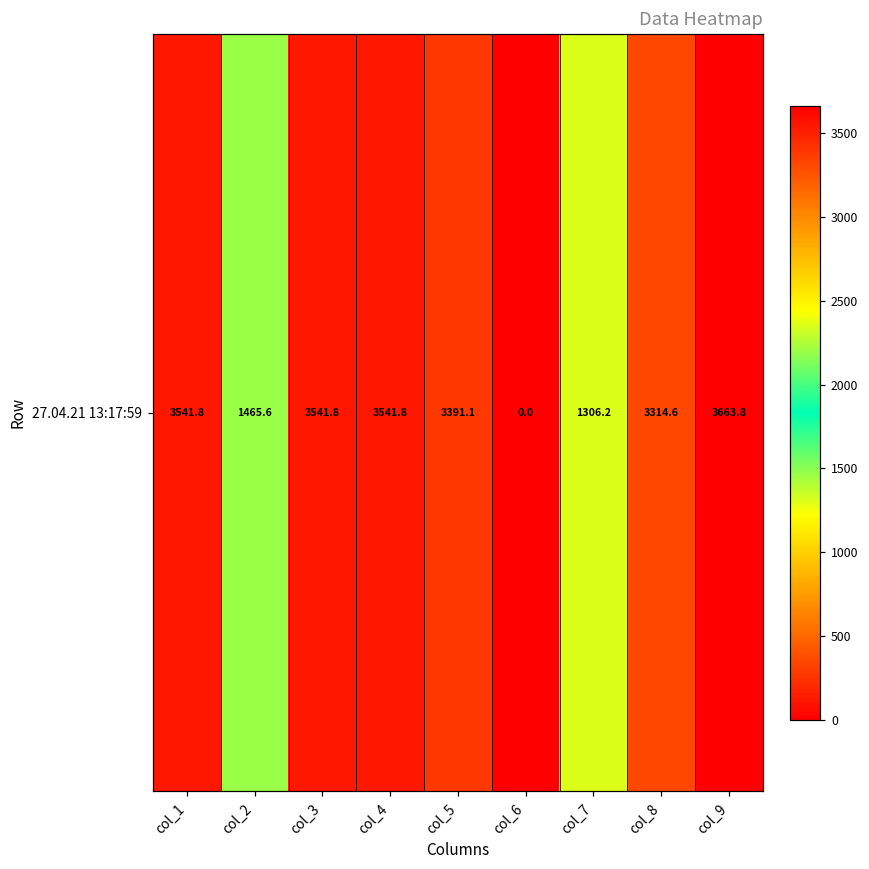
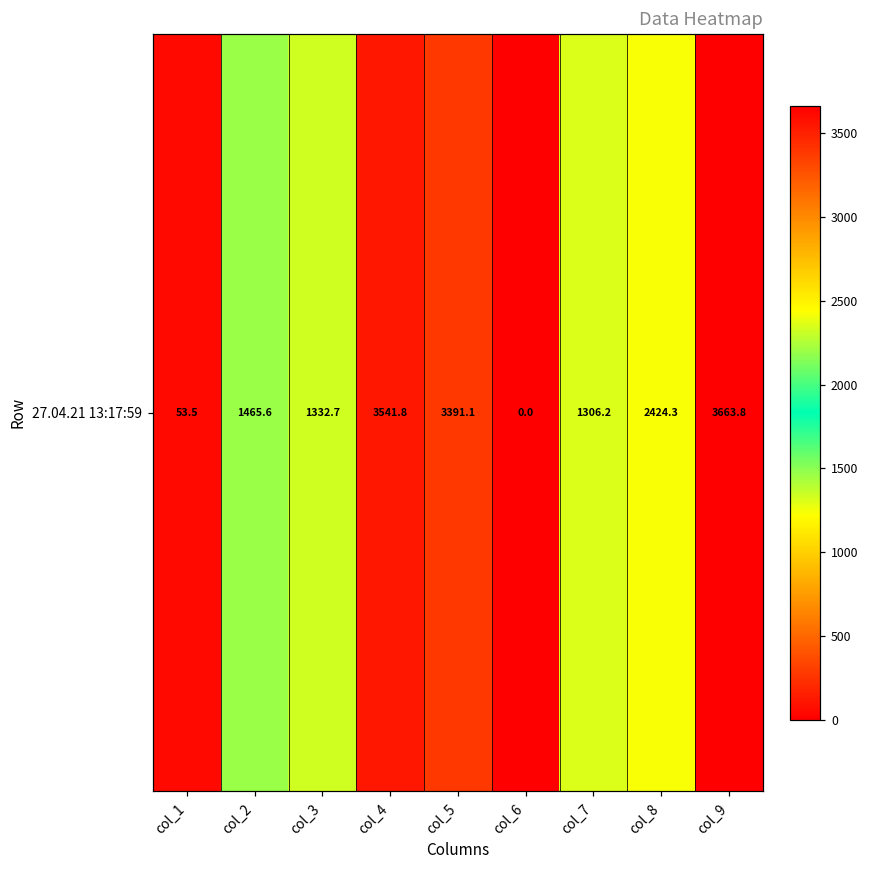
27.04.21 13:17:59, col_1: 3541.8 -> 53.5
27.04.21 13:17:59, col_3: 3541.8 -> 1332.7
27.04.21 13:17:59, col_8: 3314.6 -> 2424.3
